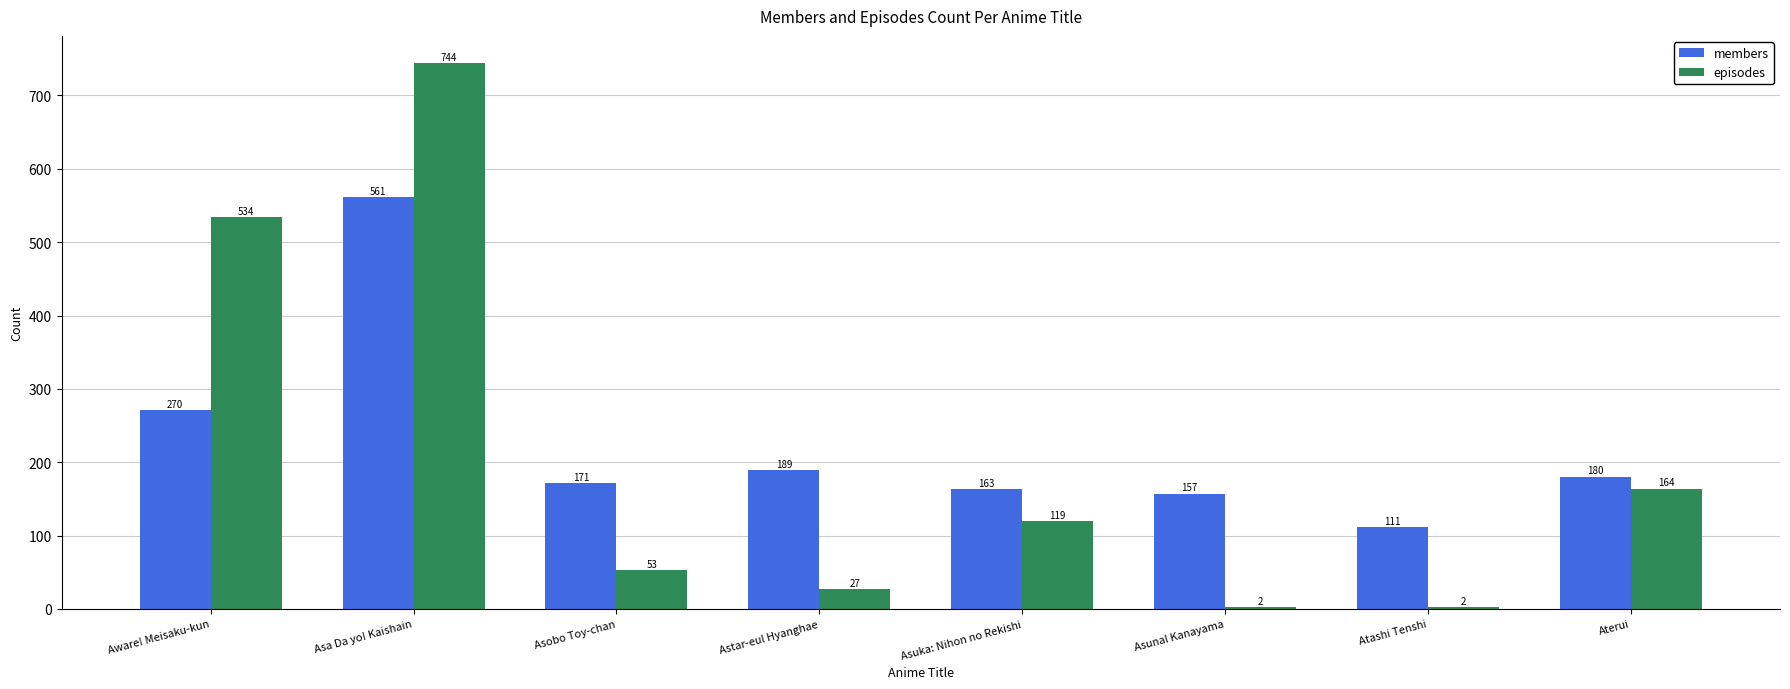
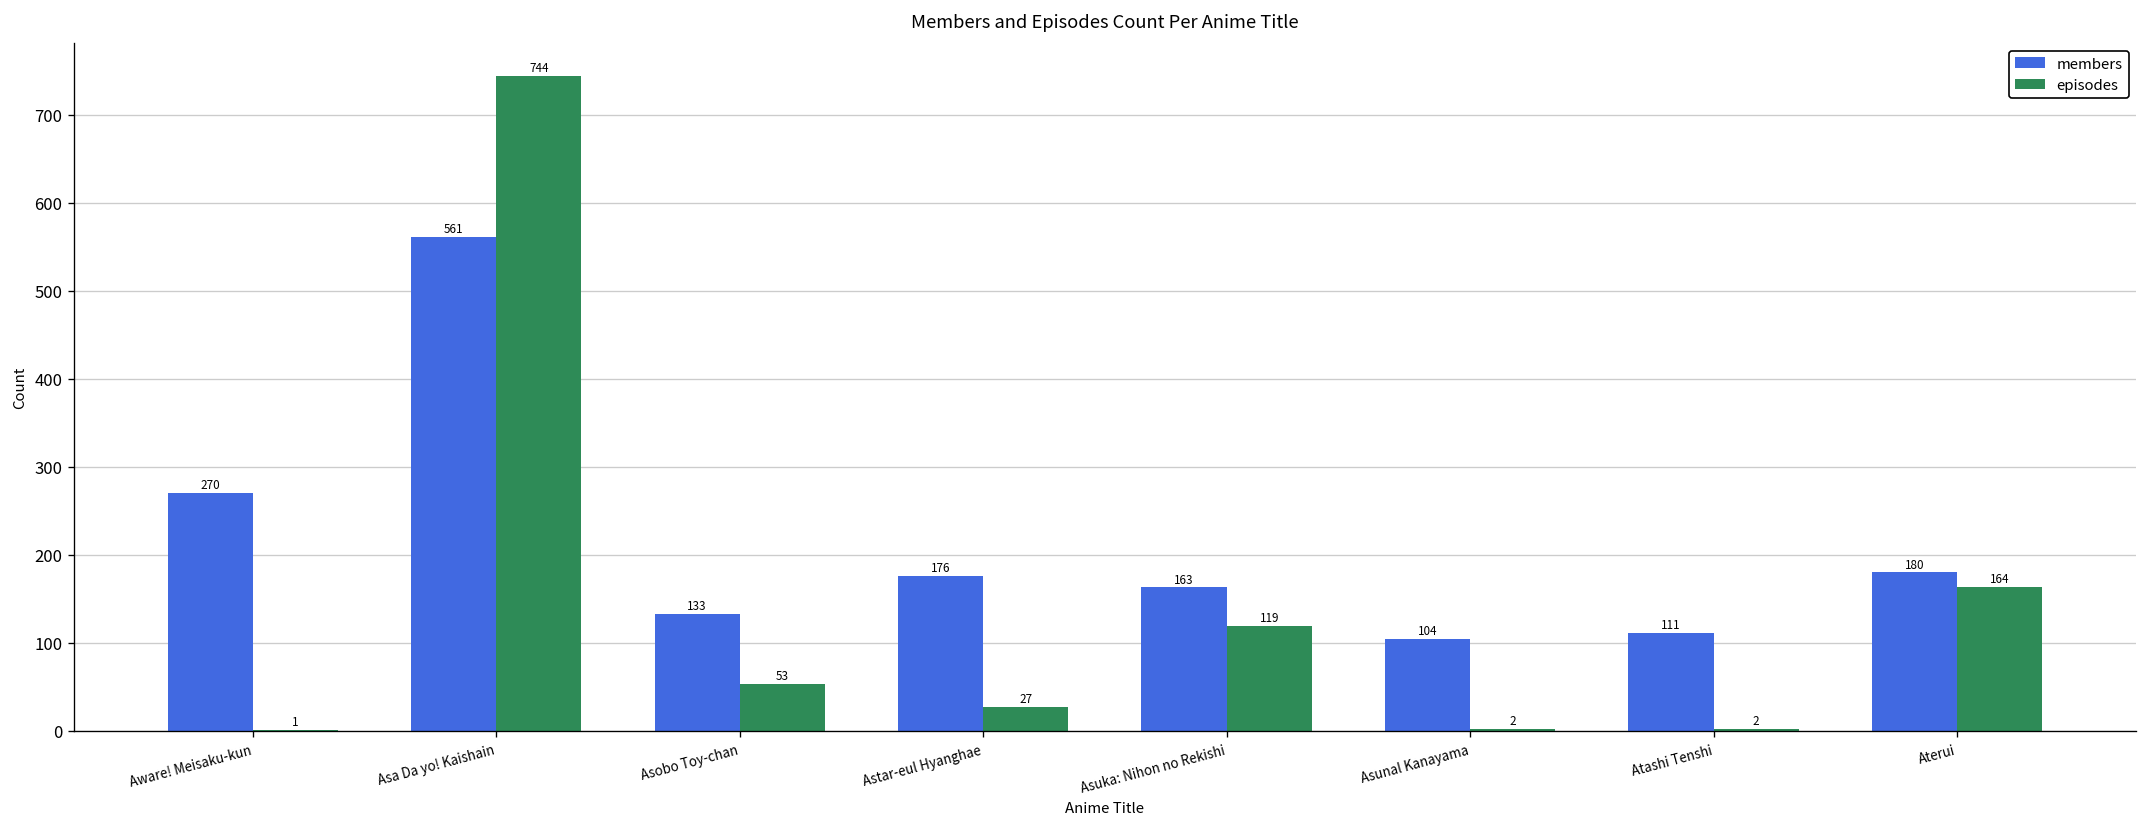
episodes, Aware! Meisaku-kun: 534 -> 1
members, Asobo Toy-chan: 171 -> 133
members, Astar-eul Hyanghae: 189 -> 176
members, Asunal Kanayama: 157 -> 104
